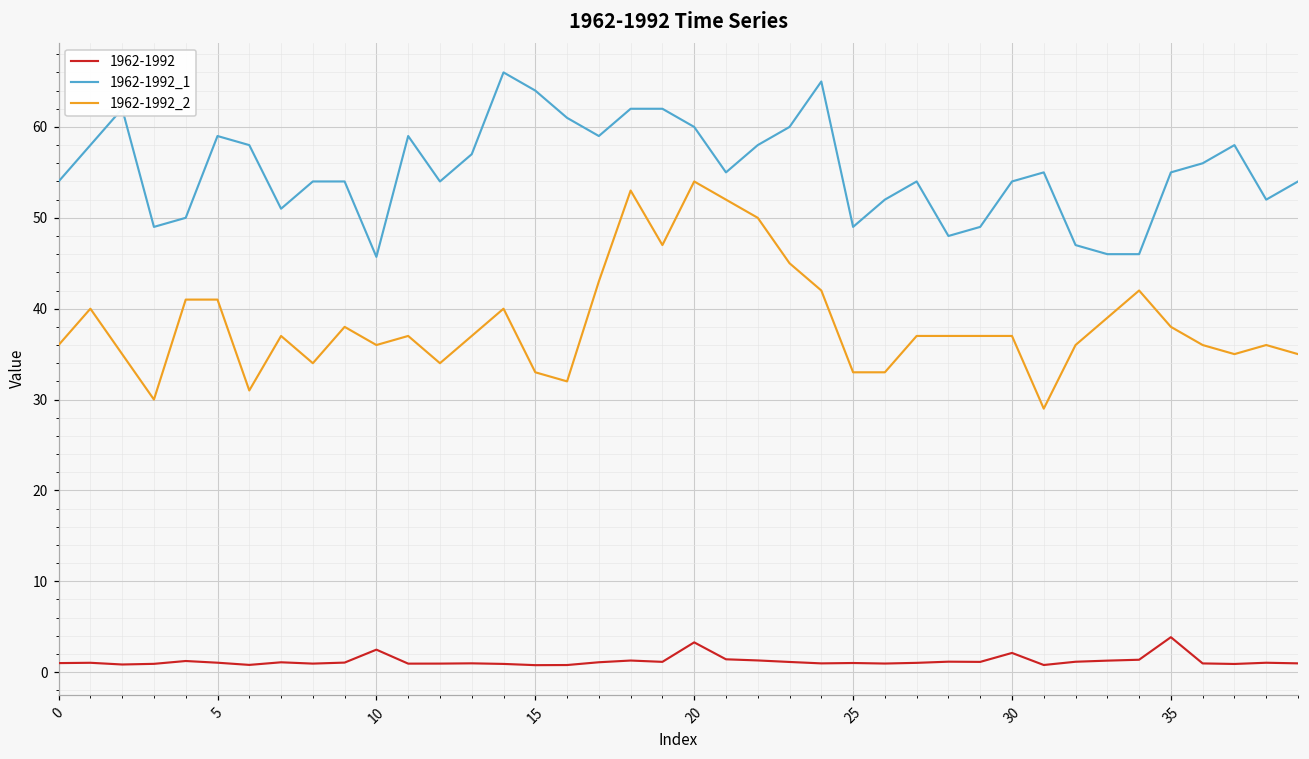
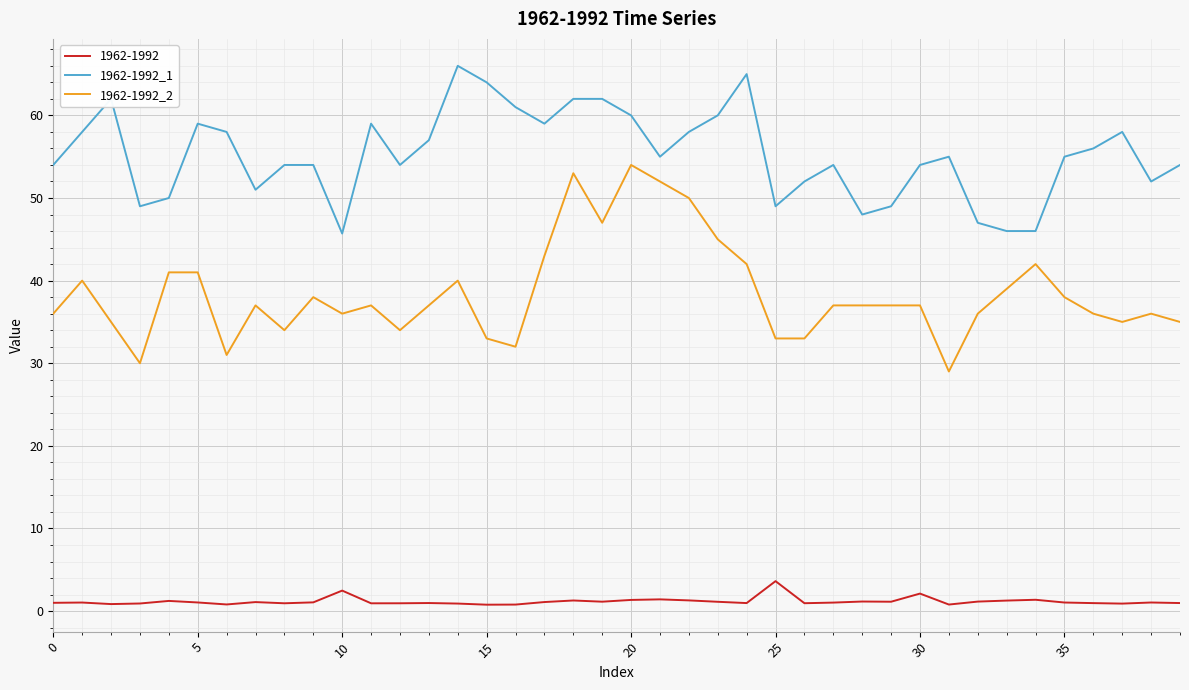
1962-1992, 20: 3 -> 1
1962-1992, 25: 1 -> 4
1962-1992, 35: 4 -> 1
